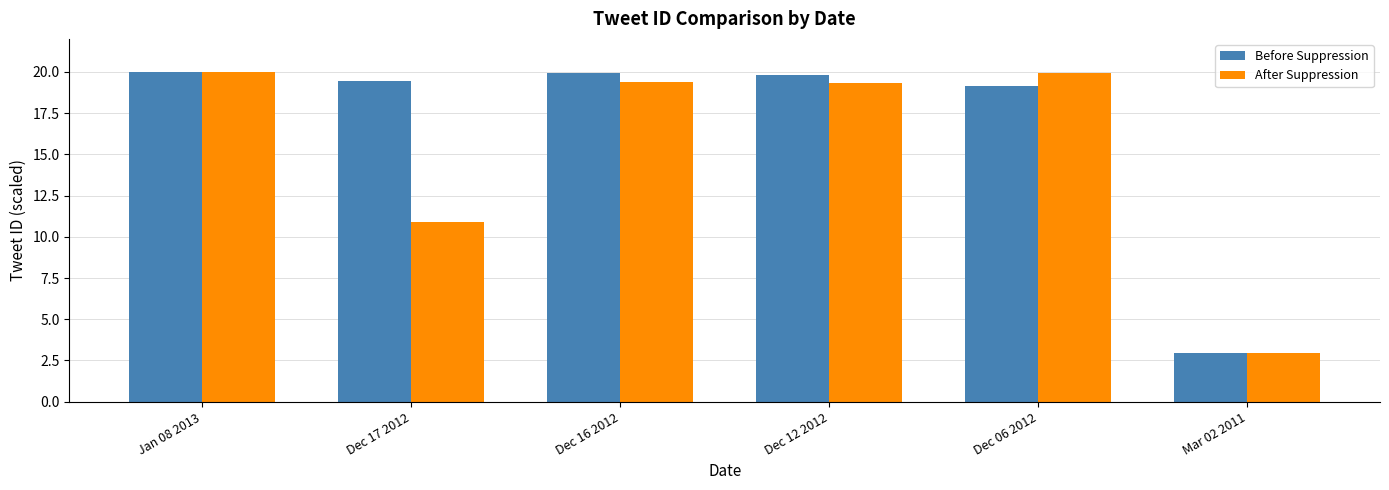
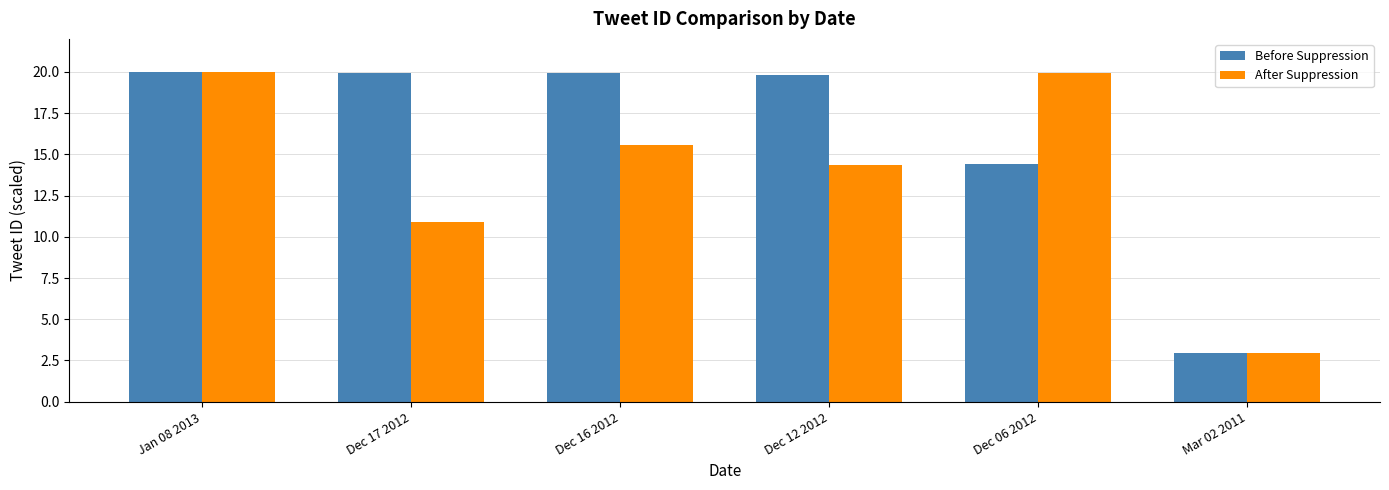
Before Suppression, Dec 17 2012: 19.5 -> 19.9
After Suppression, Dec 16 2012: 19.4 -> 15.5
After Suppression, Dec 12 2012: 19.3 -> 14.4
Before Suppression, Dec 06 2012: 19.2 -> 14.4
